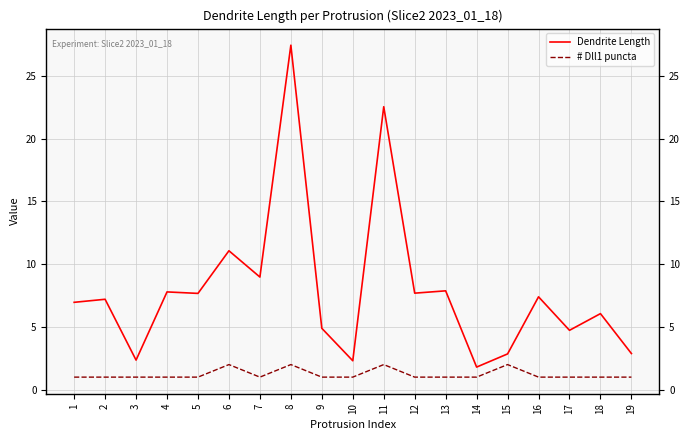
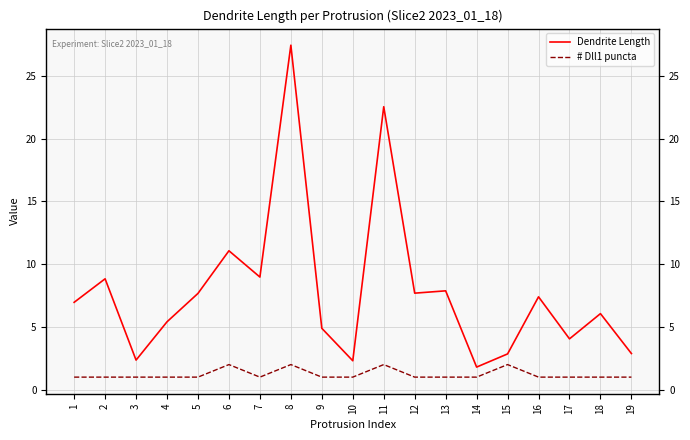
Dendrite Length, 2: 7.2 -> 8.8
Dendrite Length, 4: 7.8 -> 5.4
Dendrite Length, 17: 4.7 -> 4.1
